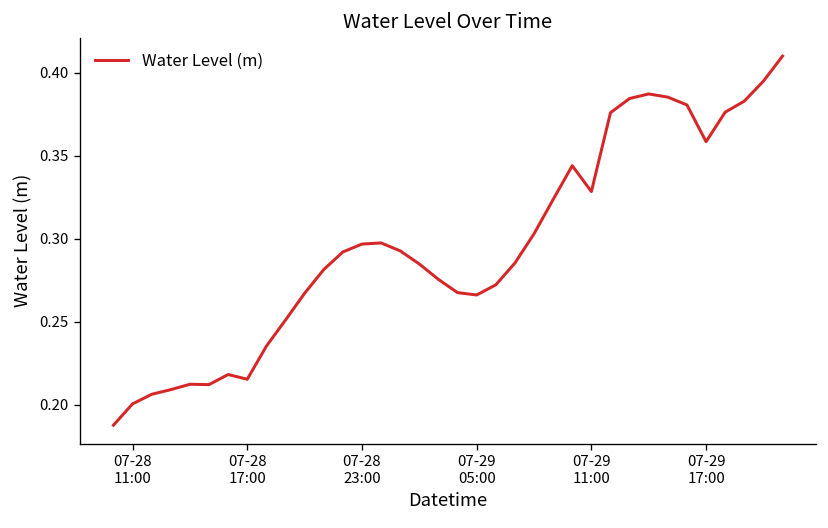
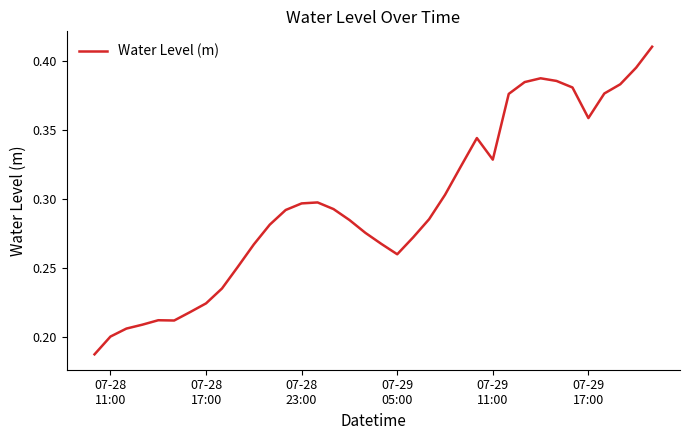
07-28 17:00: 0.215 -> 0.224
07-29 05:00: 0.266 -> 0.260
